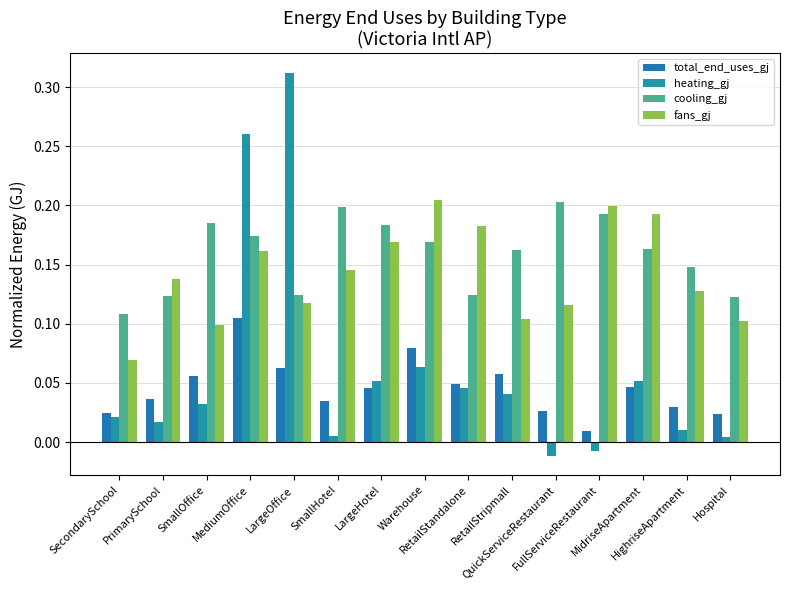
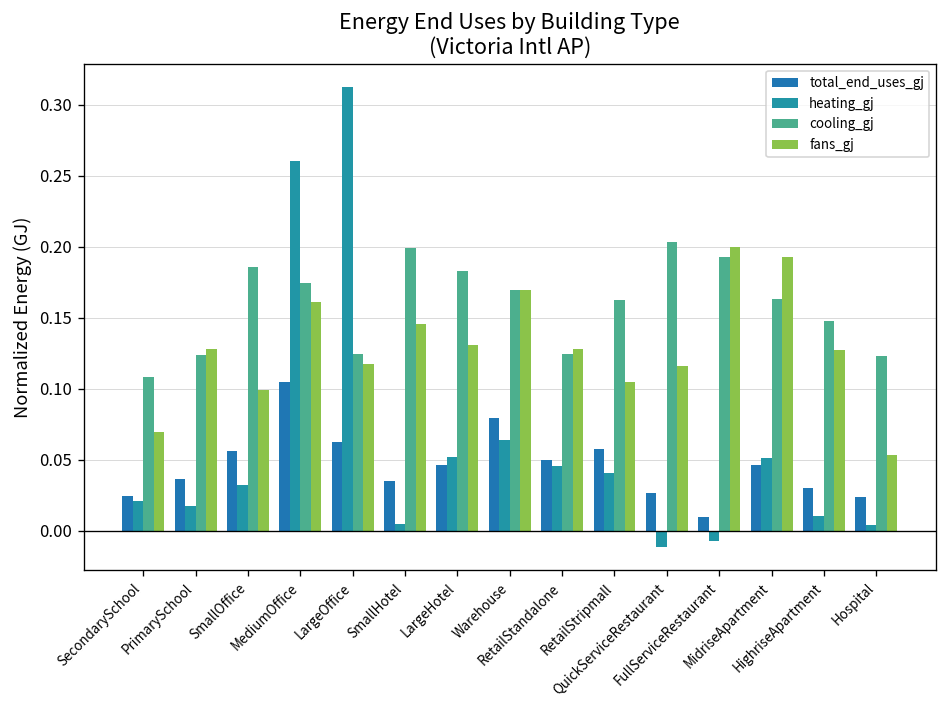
fans_gj, PrimarySchool: 0.138 -> 0.128
fans_gj, LargeHotel: 0.169 -> 0.131
fans_gj, Warehouse: 0.205 -> 0.169
fans_gj, RetailStandalone: 0.183 -> 0.128
fans_gj, Hospital: 0.103 -> 0.053
